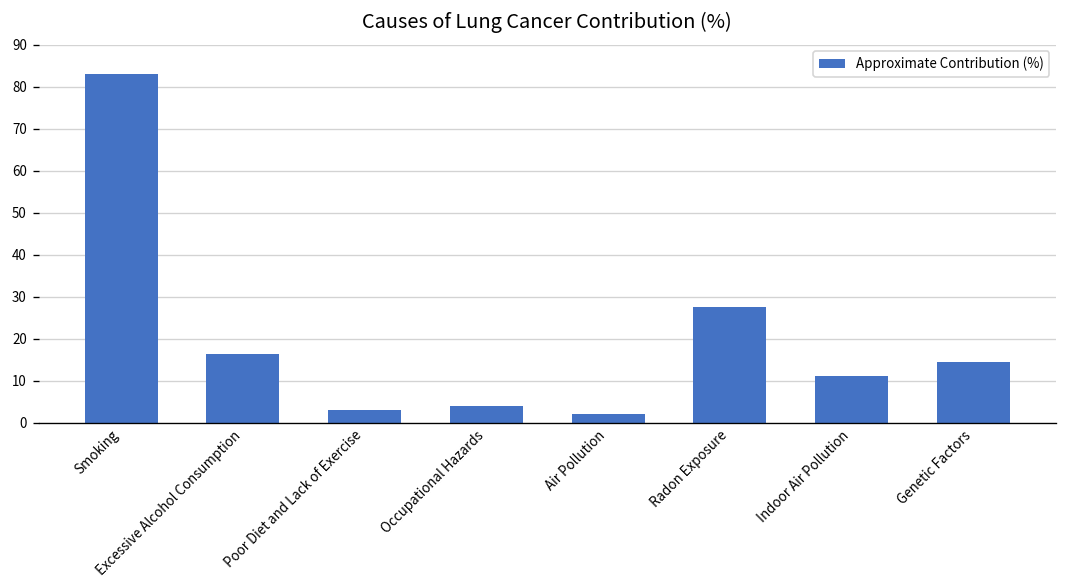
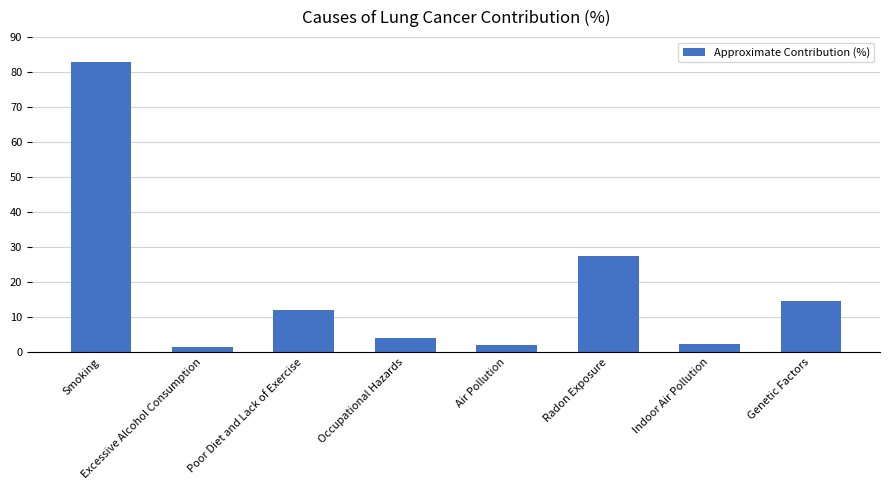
Excessive Alcohol Consumption: 16 -> 2
Poor Diet and Lack of Exercise: 3 -> 12
Indoor Air Pollution: 11 -> 2
